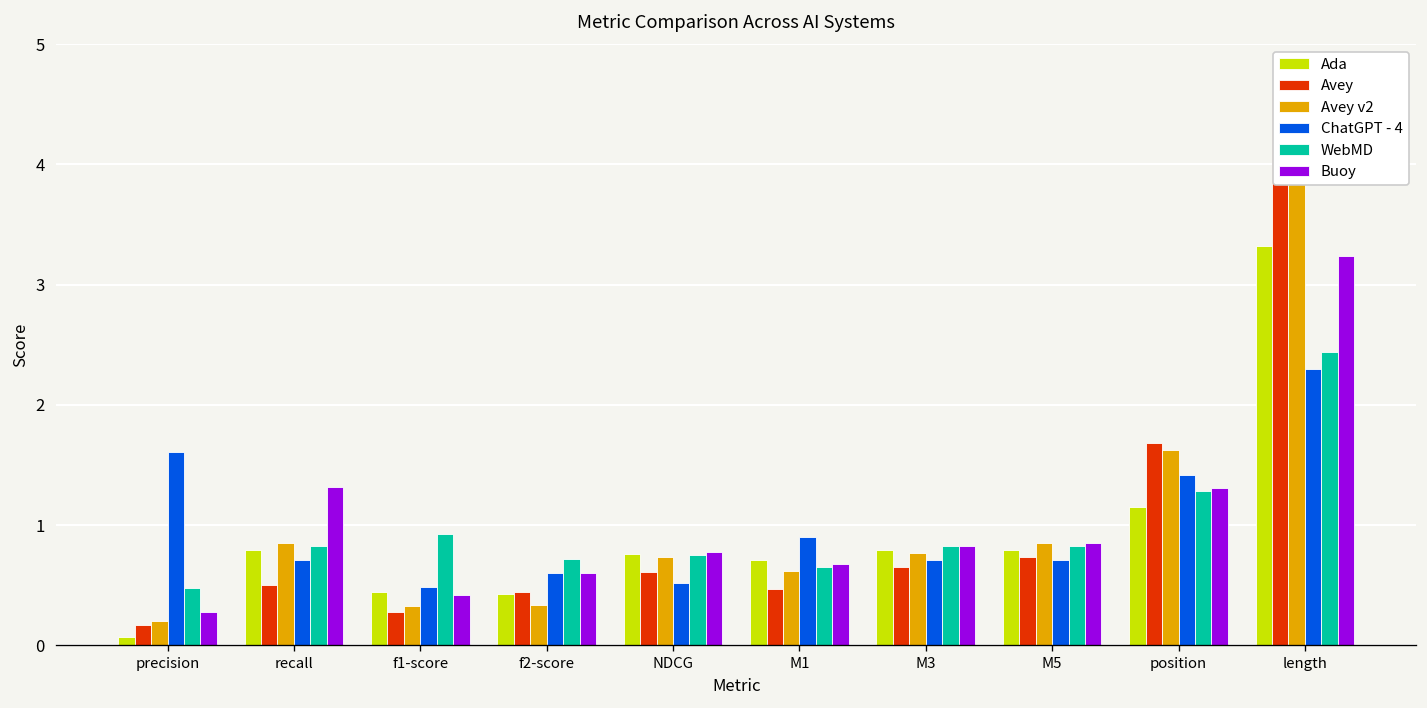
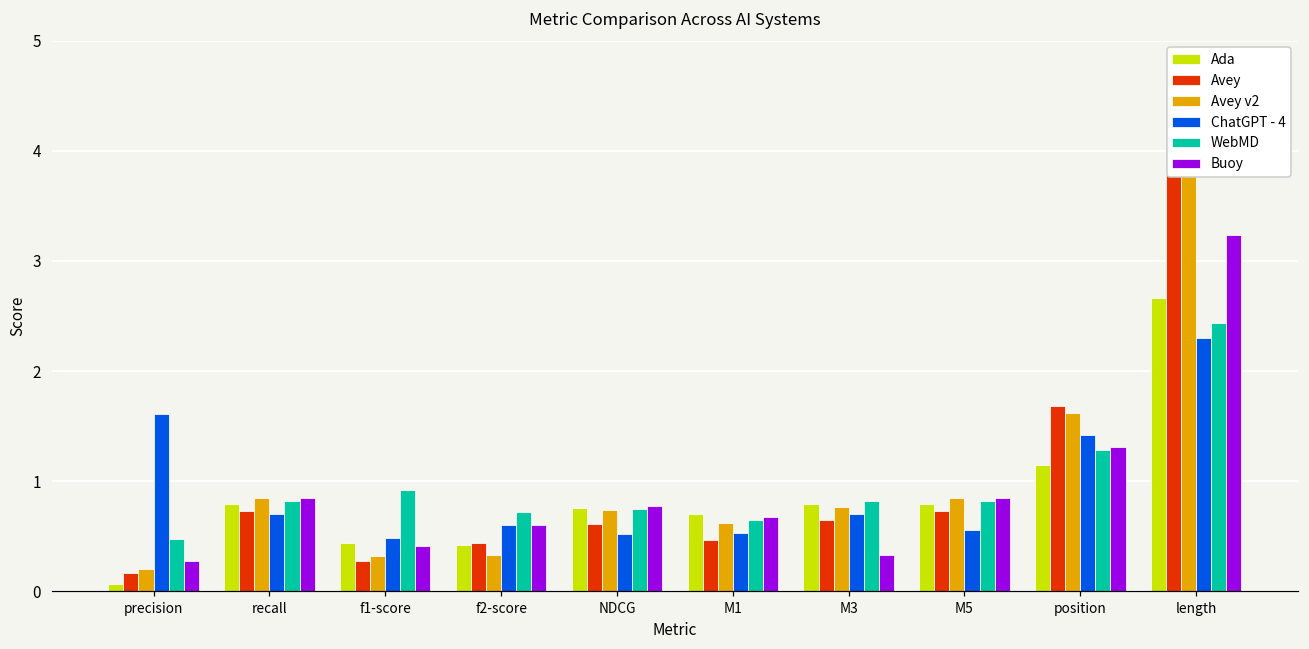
Avey, recall: 0.50 -> 0.74
Buoy, recall: 1.31 -> 0.85
ChatGPT - 4, M1: 0.90 -> 0.53
Buoy, M3: 0.82 -> 0.33
ChatGPT - 4, M5: 0.71 -> 0.56
Ada, length: 3.32 -> 2.67
